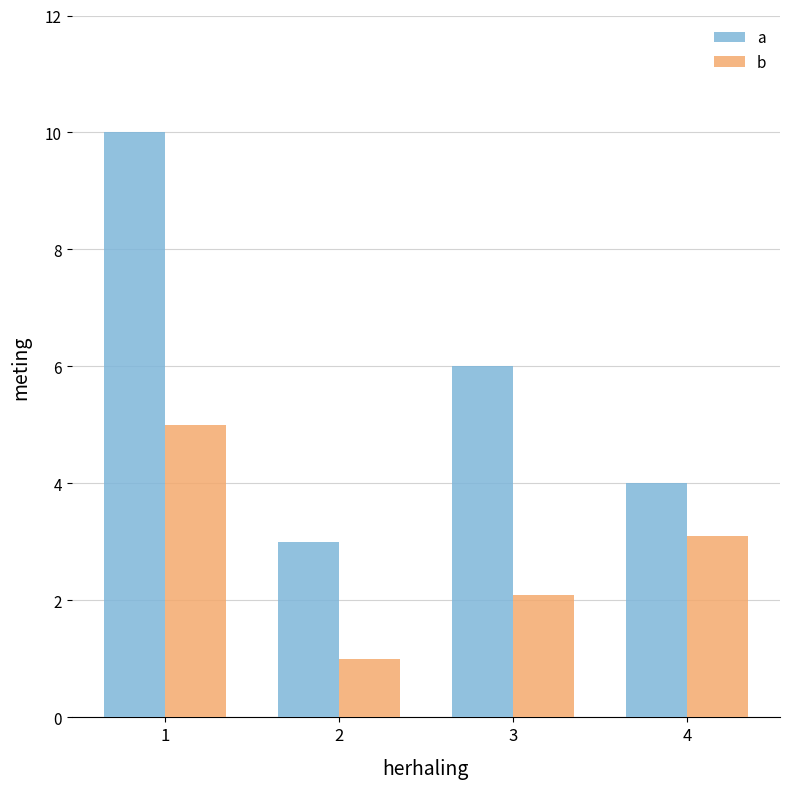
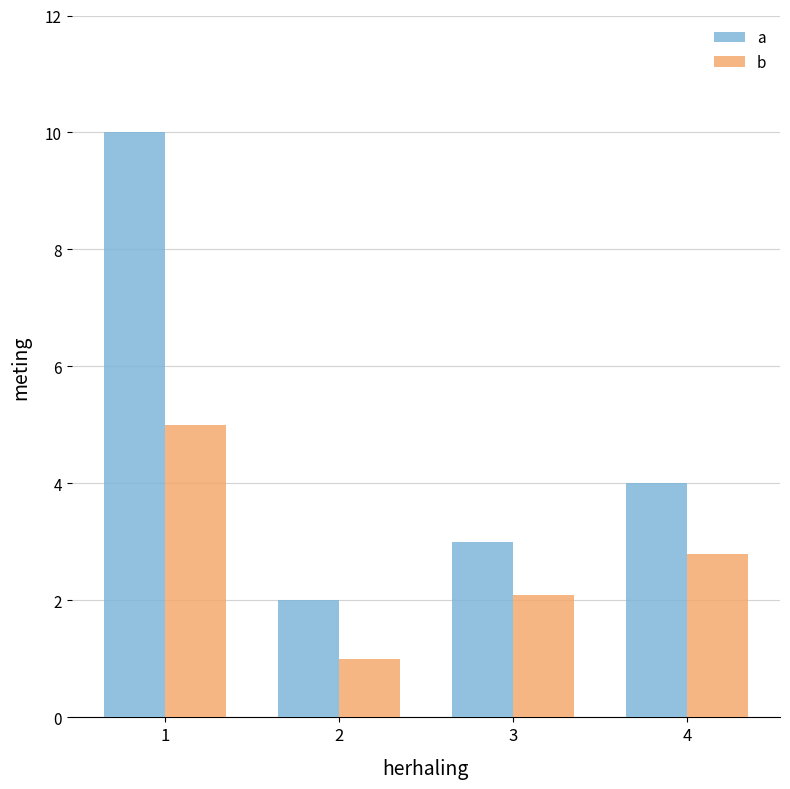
a, 2: 3 -> 2
a, 3: 6 -> 3
b, 4: 3.1 -> 2.8
